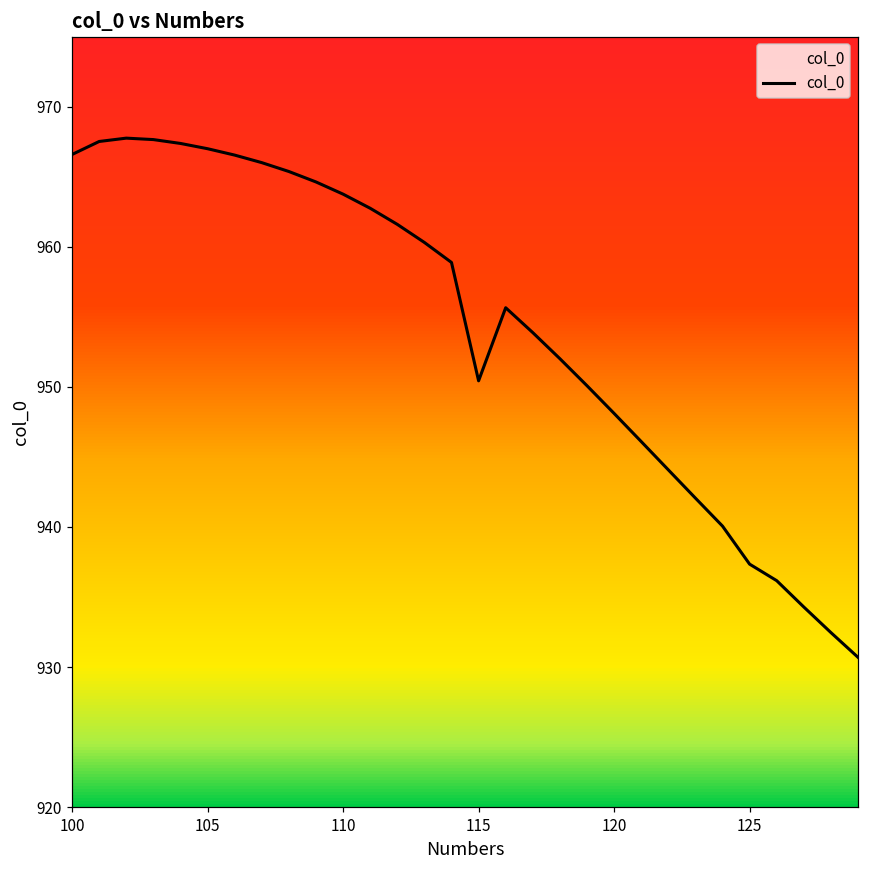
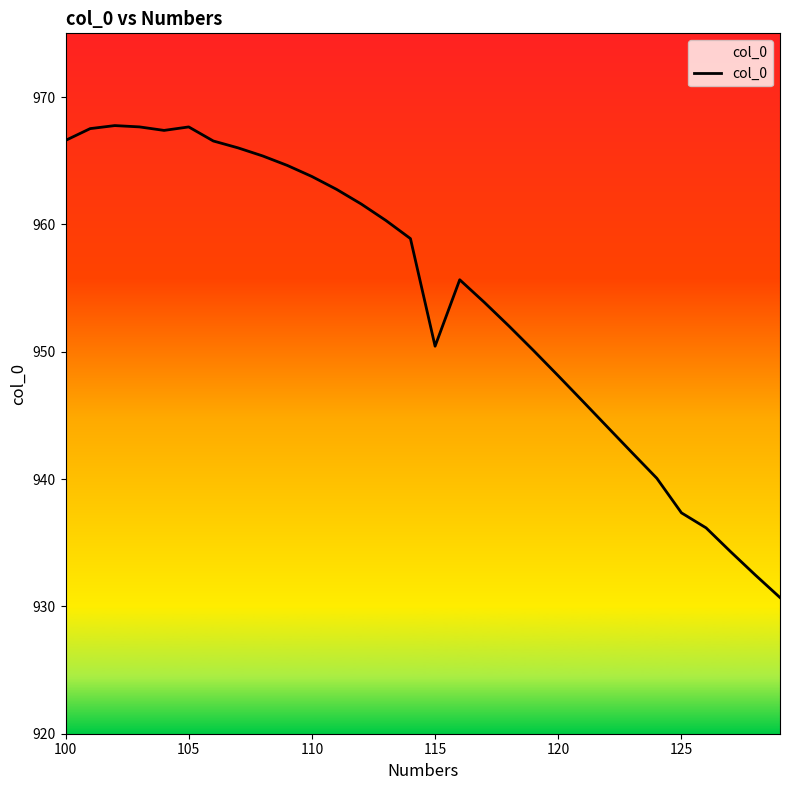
105: 967.0 -> 967.7
